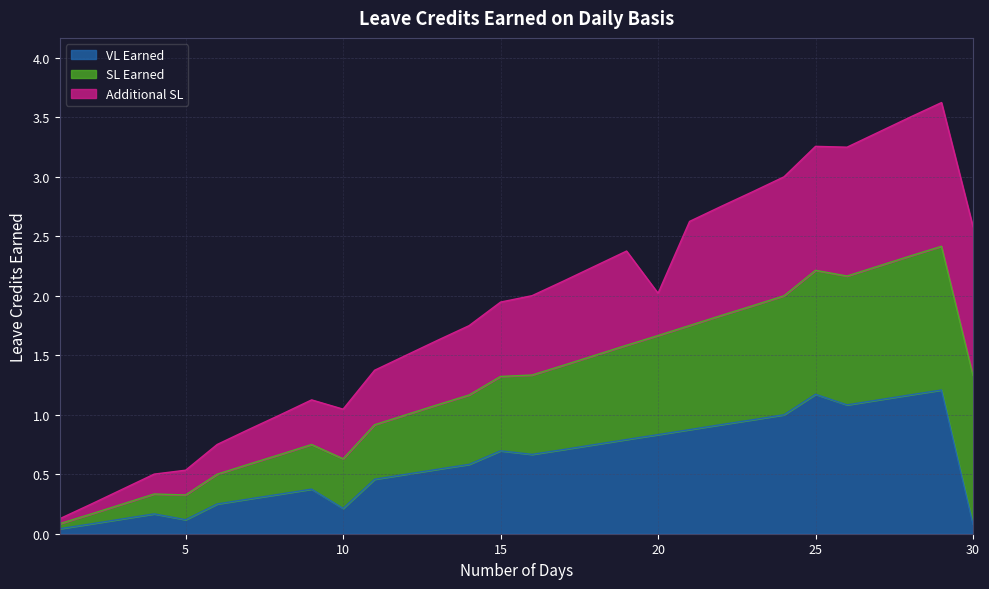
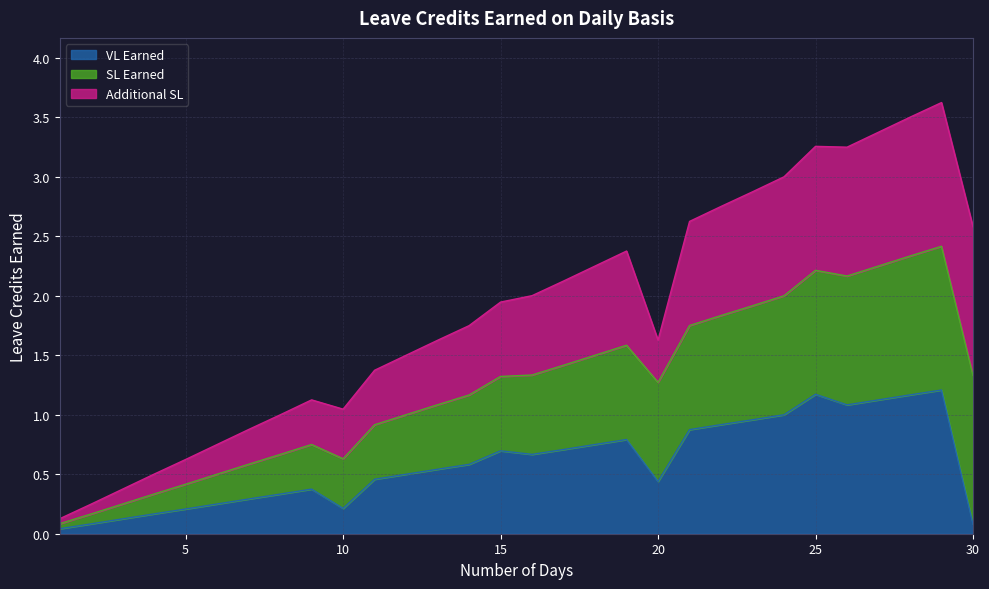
VL Earned, 5: 0.12 -> 0.21
VL Earned, 20: 0.83 -> 0.44
